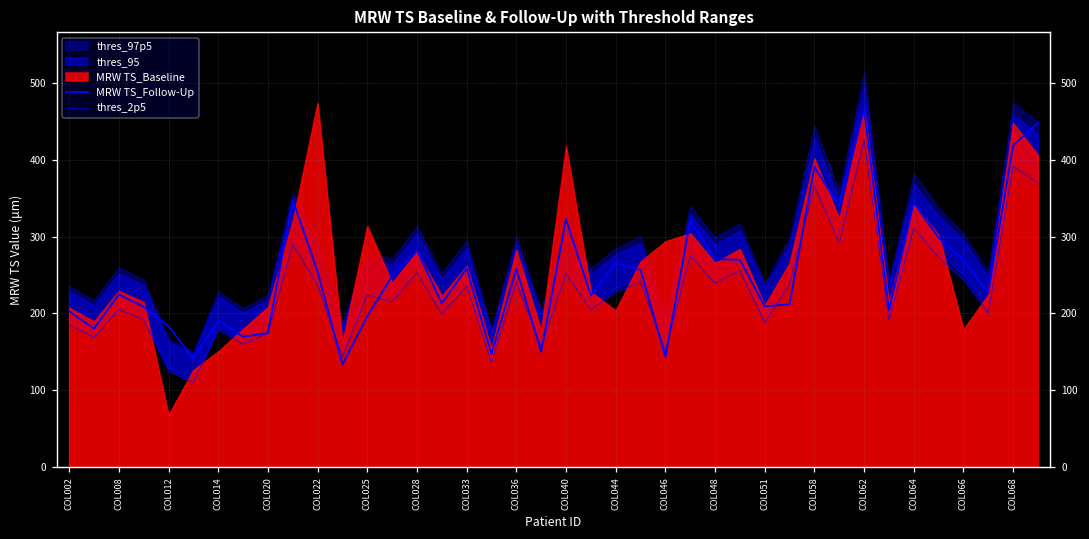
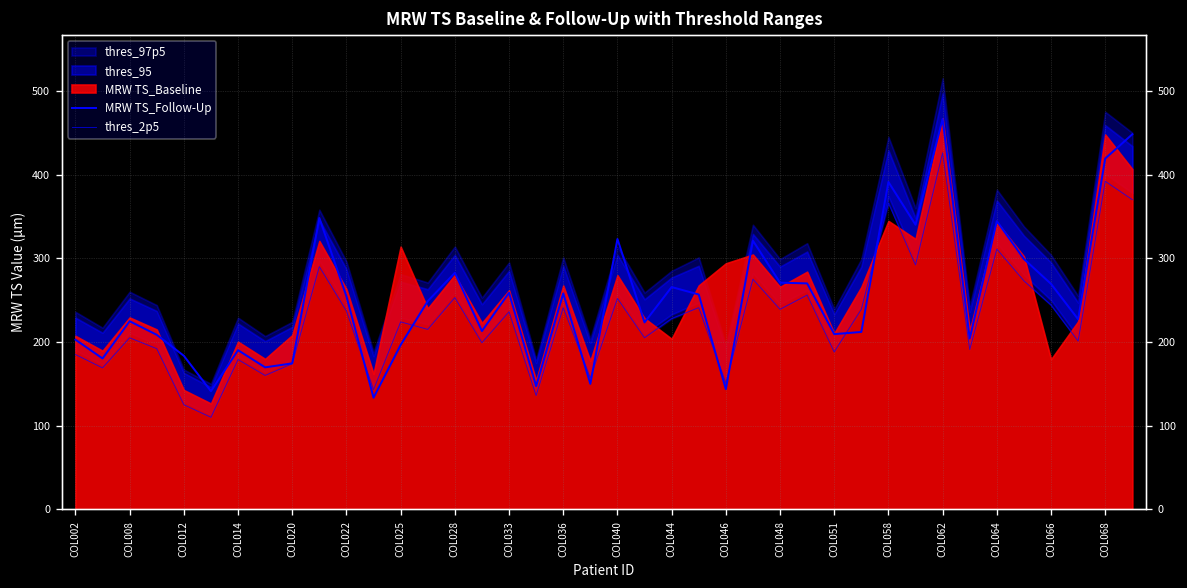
MRW TS_Baseline, COL012: 70 -> 140
MRW TS_Baseline, COL014: 150 -> 200
MRW TS_Baseline, COL022: 470 -> 260
MRW TS_Baseline, COL036: 280 -> 270
MRW TS_Baseline, COL040: 420 -> 280
MRW TS_Baseline, COL058: 400 -> 340
